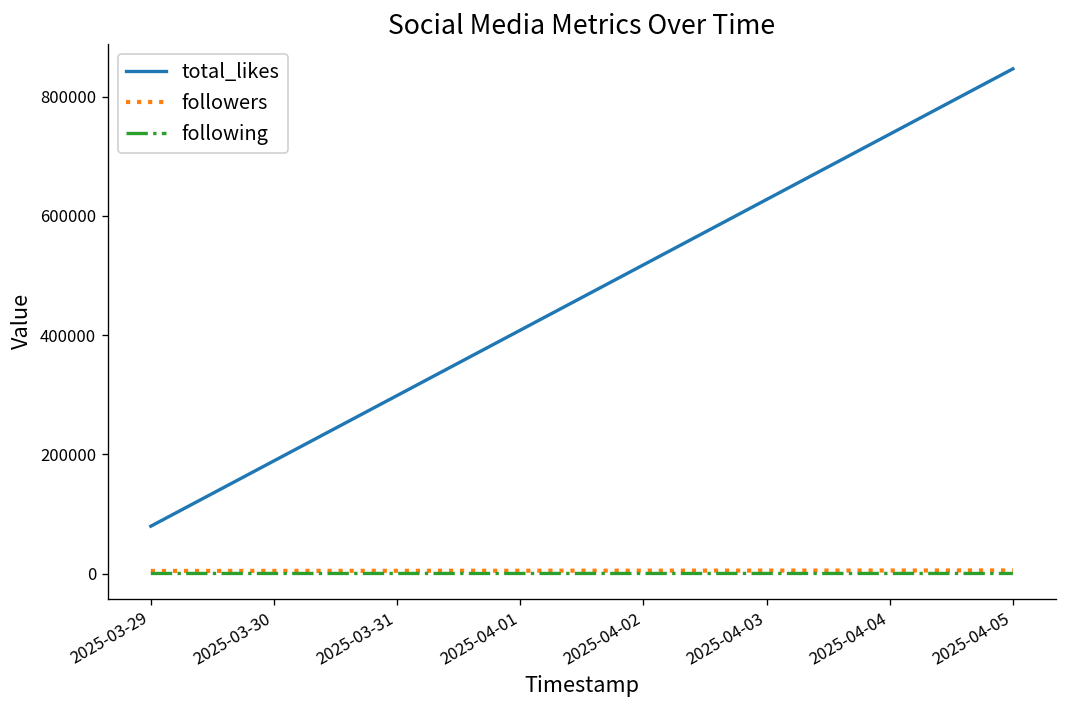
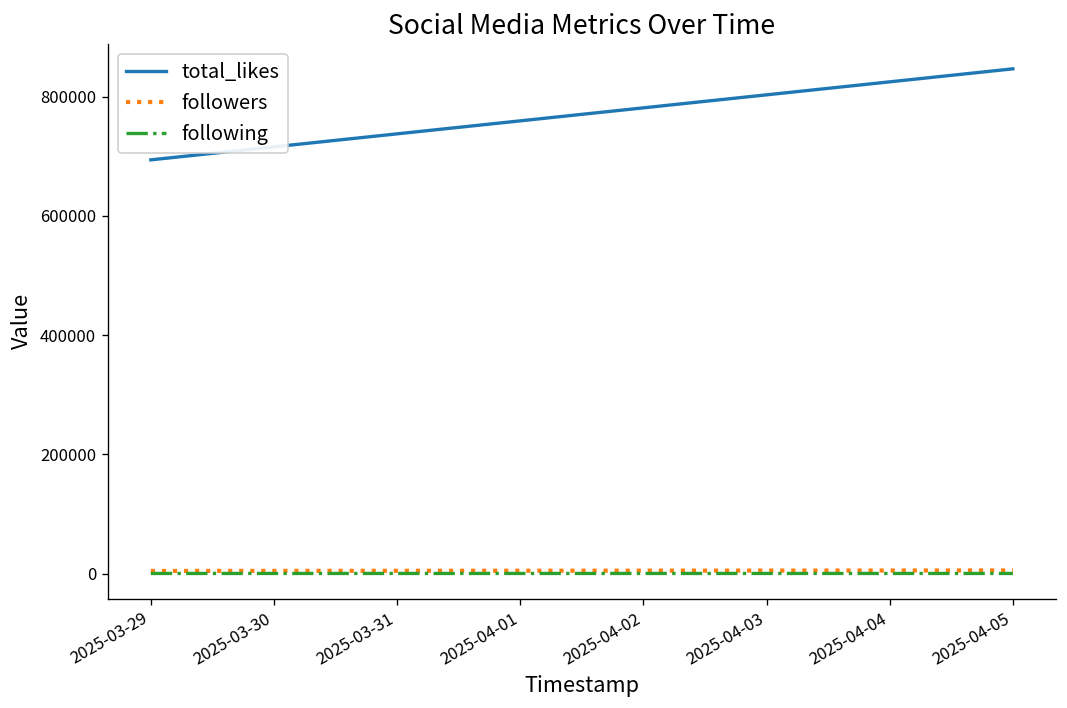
total_likes, 2025-03-29: 80000 -> 690000
